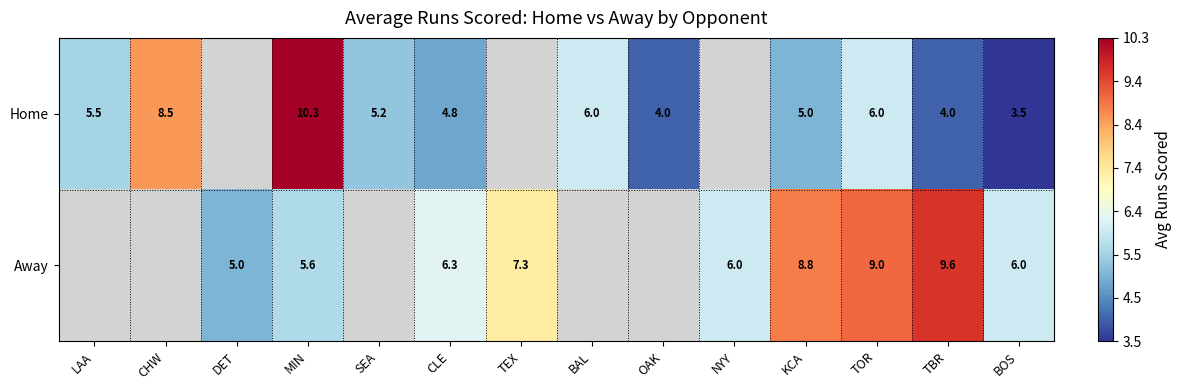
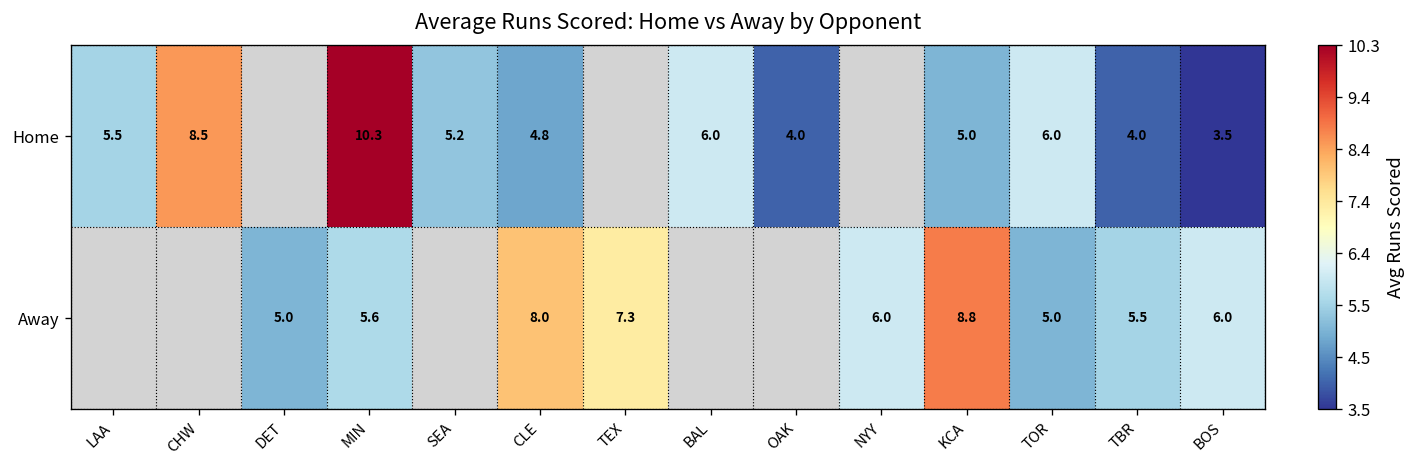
Away, CLE: 6.3 -> 8.0
Away, TOR: 9.0 -> 5.0
Away, TBR: 9.6 -> 5.5
